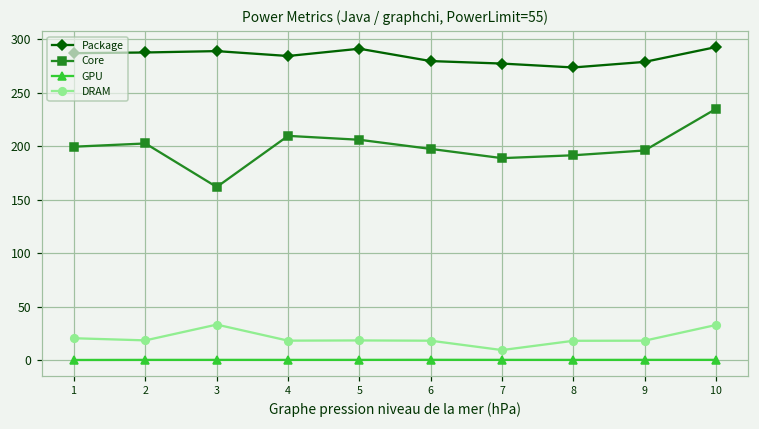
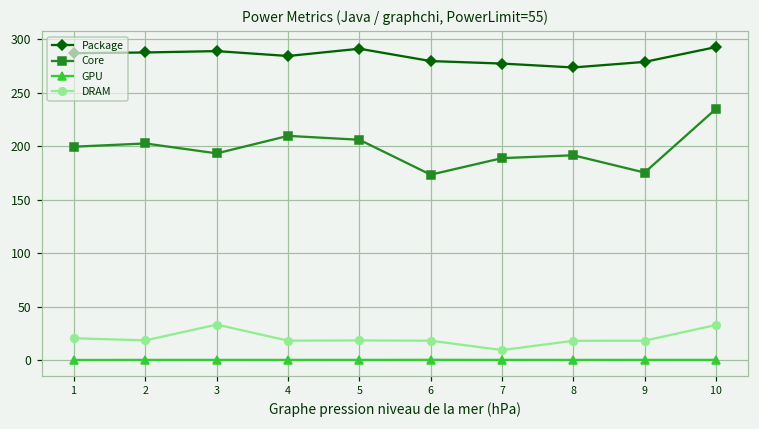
Core, 3: 160 -> 190
Core, 6: 200 -> 170
Core, 9: 200 -> 180
